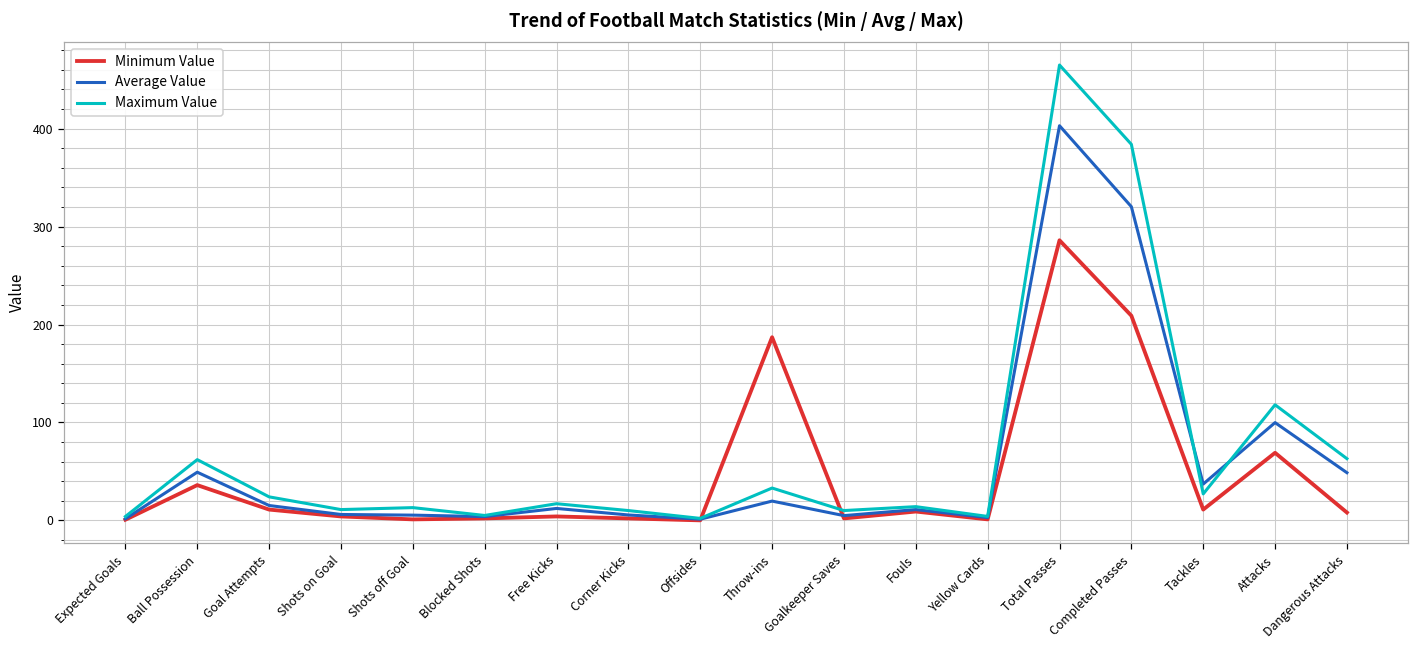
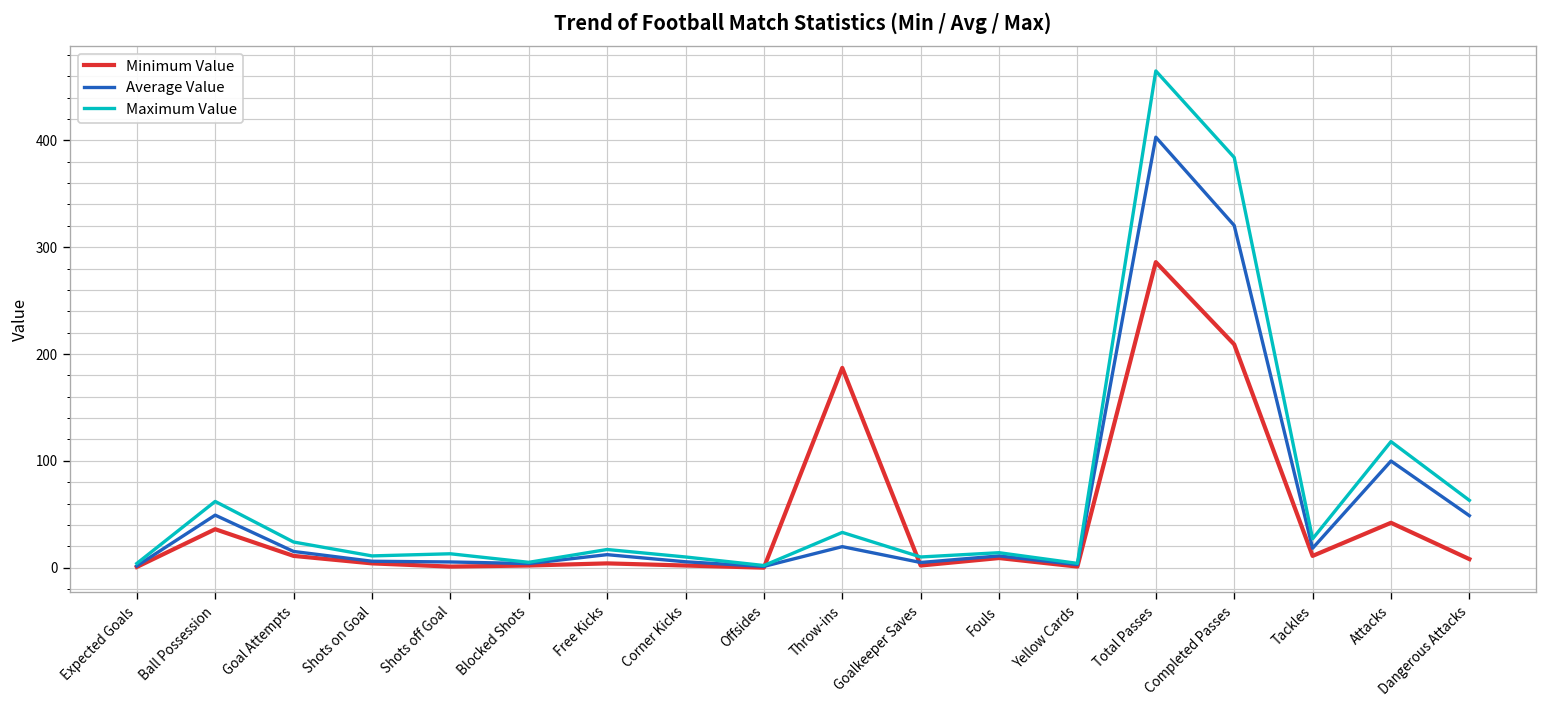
Average Value, Tackles: 40 -> 20
Minimum Value, Attacks: 70 -> 40
